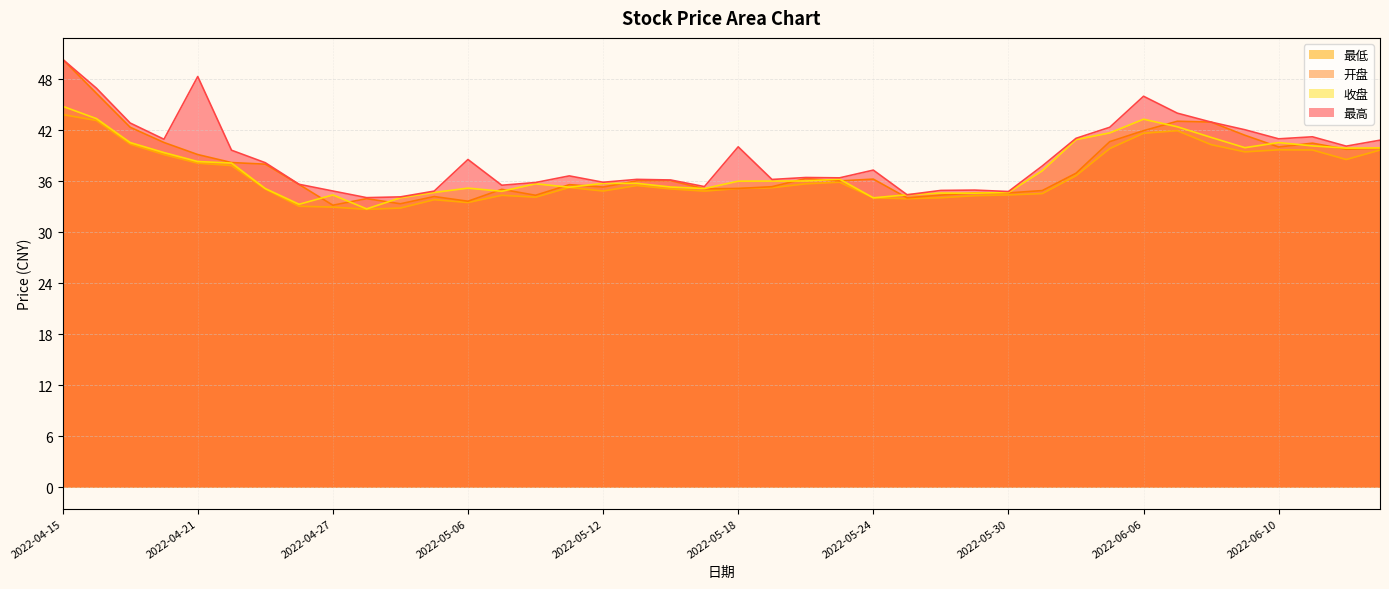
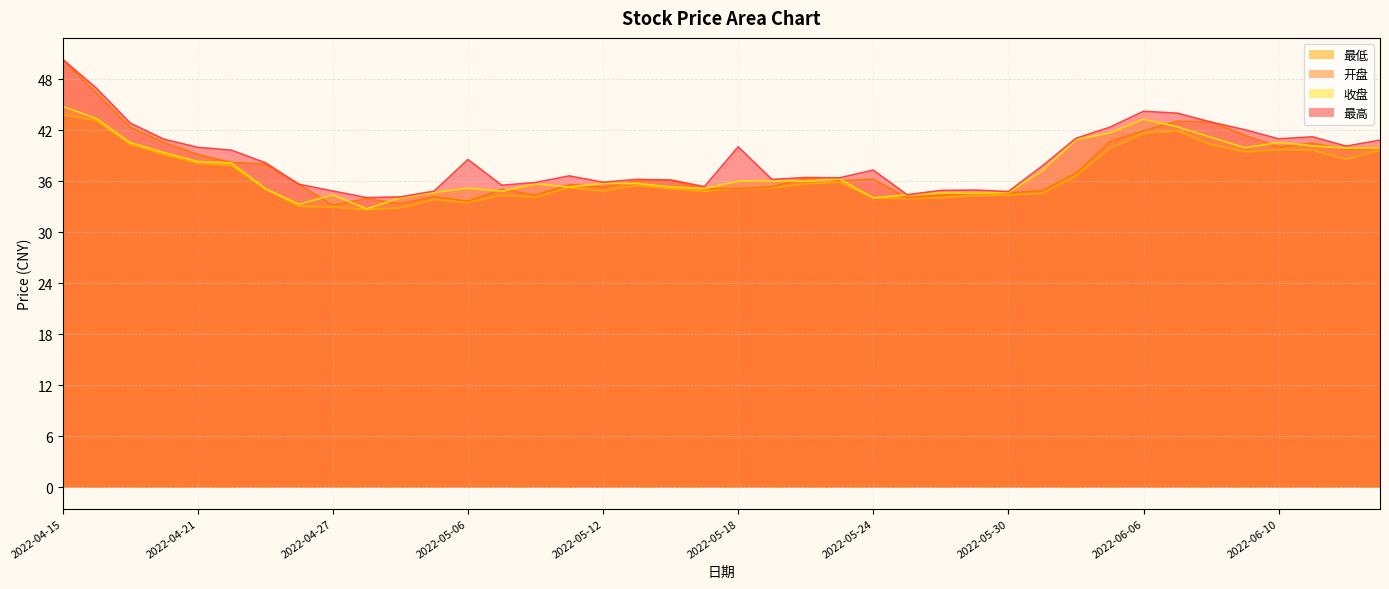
最高, 2022-04-21: 48 -> 40
最高, 2022-06-06: 46 -> 44
